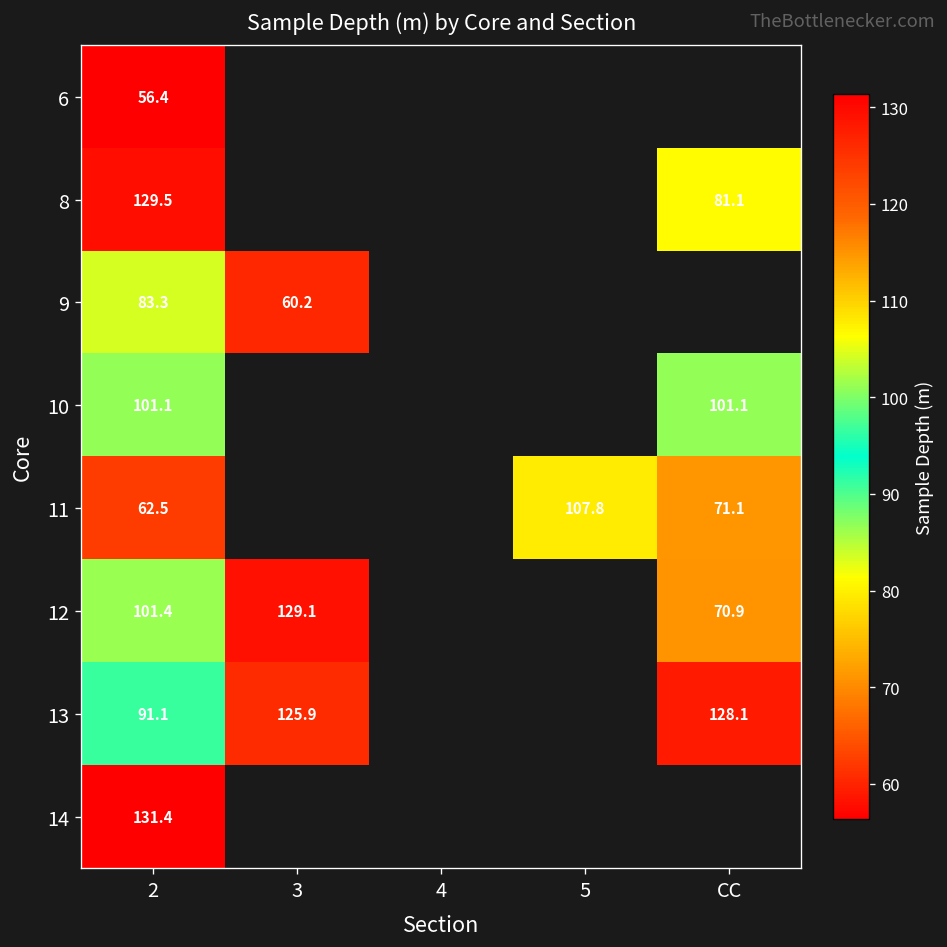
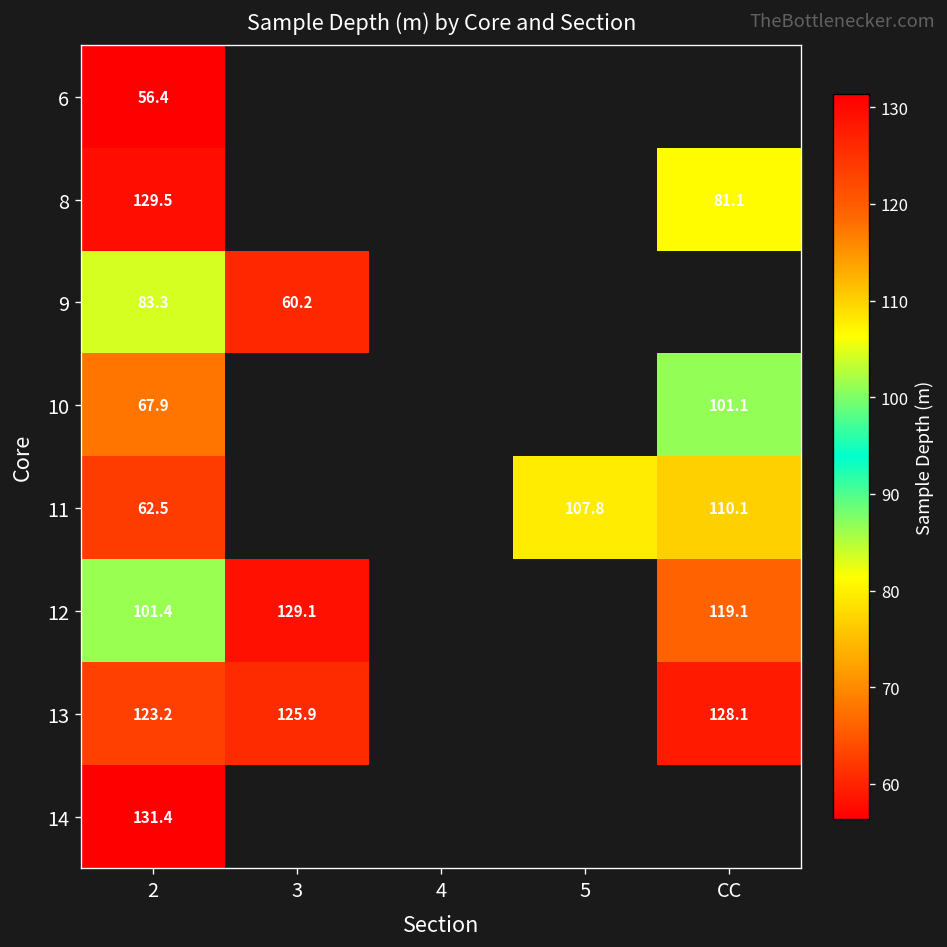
10, 2: 101.1 -> 67.9
11, CC: 71.1 -> 110.1
12, CC: 70.9 -> 119.1
13, 2: 91.1 -> 123.2
